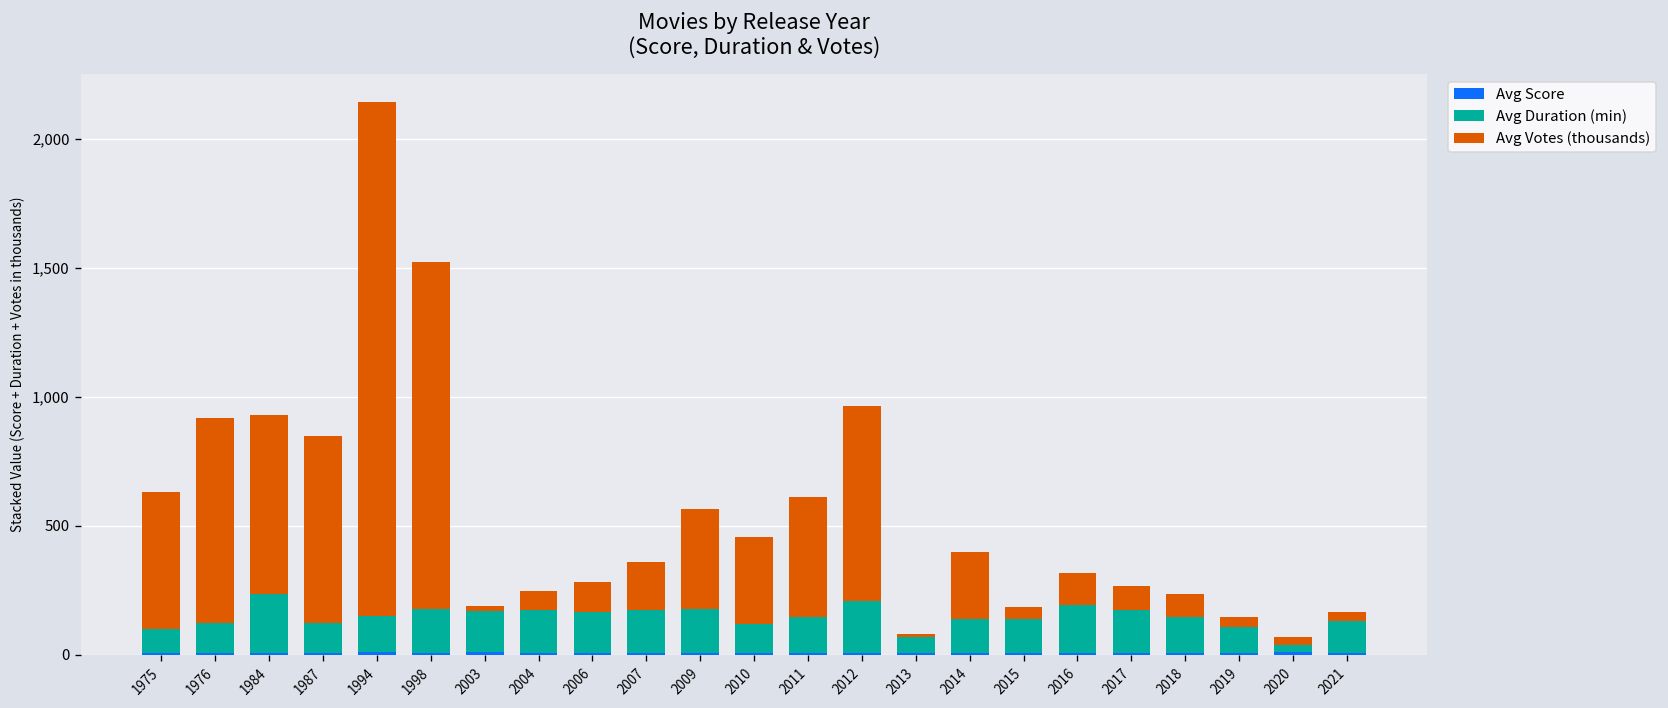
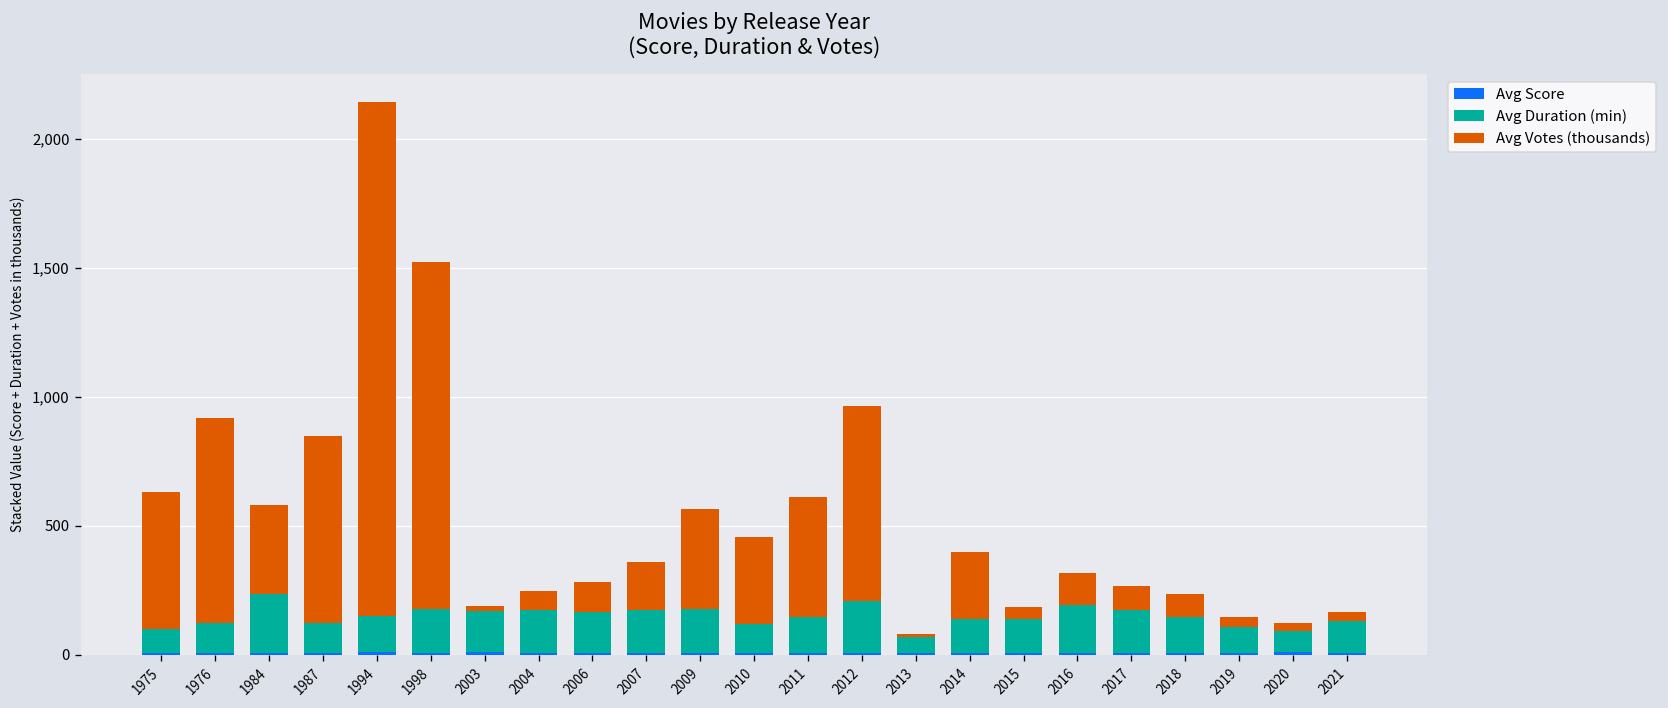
Avg Votes (thousands), 1984: 690 -> 340
Avg Duration (min), 2020: 30 -> 80
